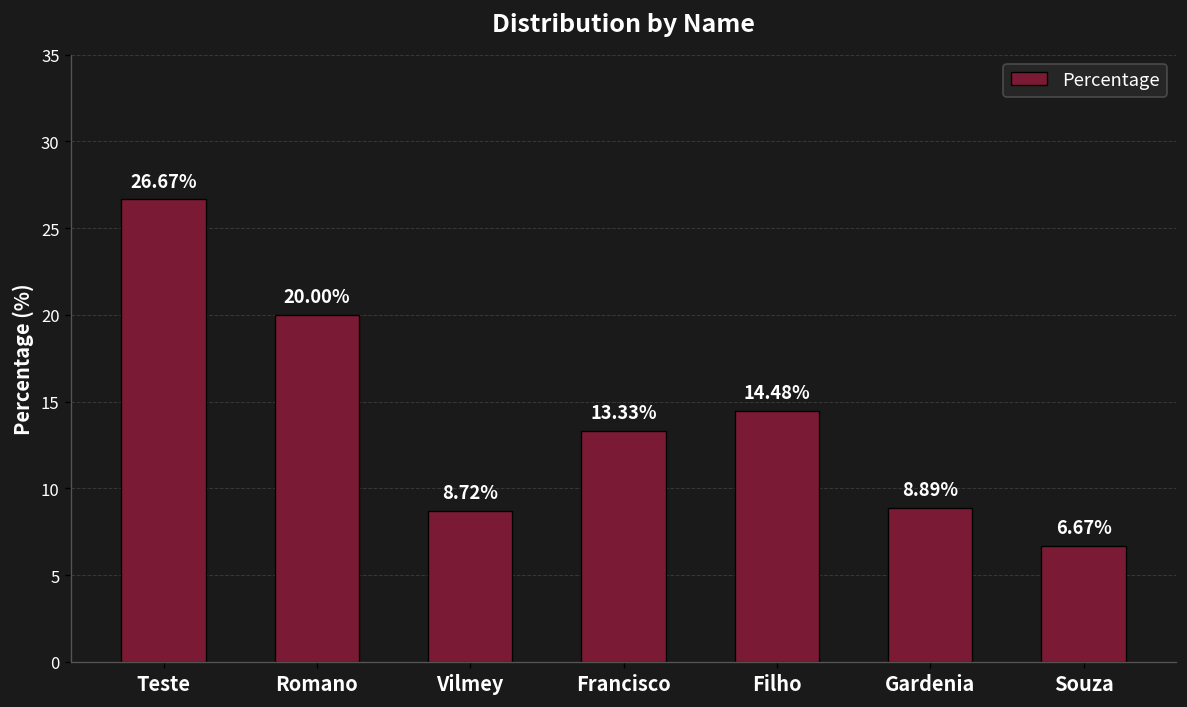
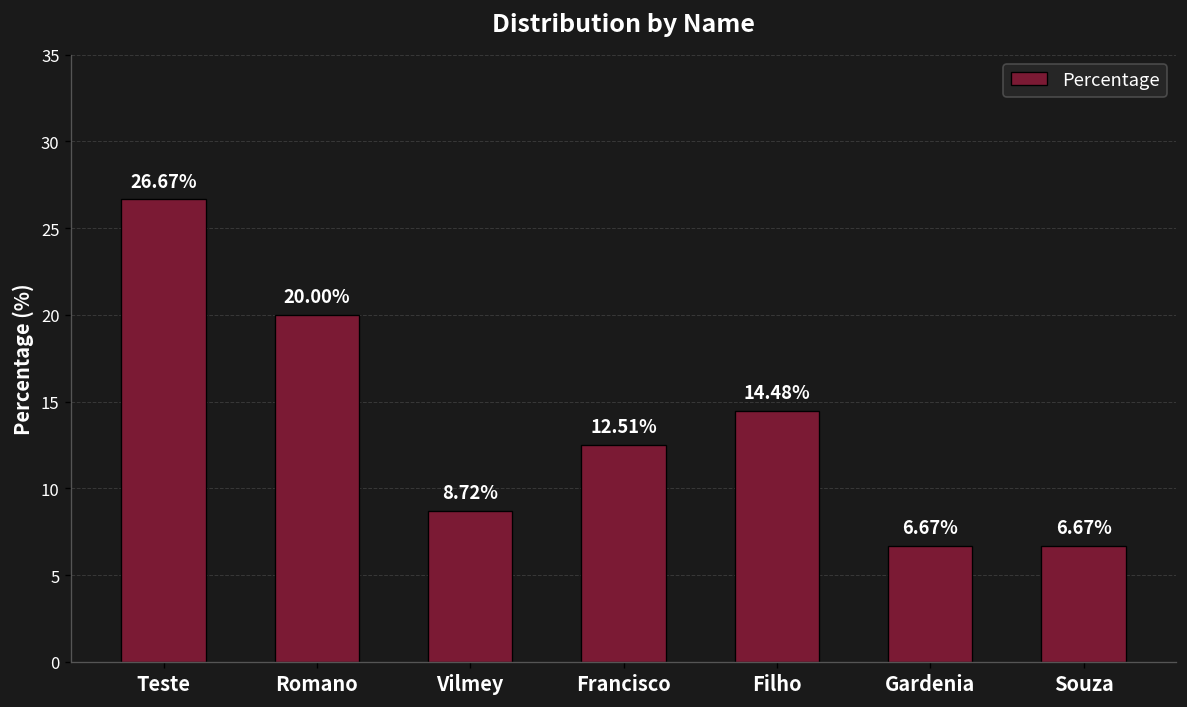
Francisco: 13.33% -> 12.51%
Gardenia: 8.89% -> 6.67%
